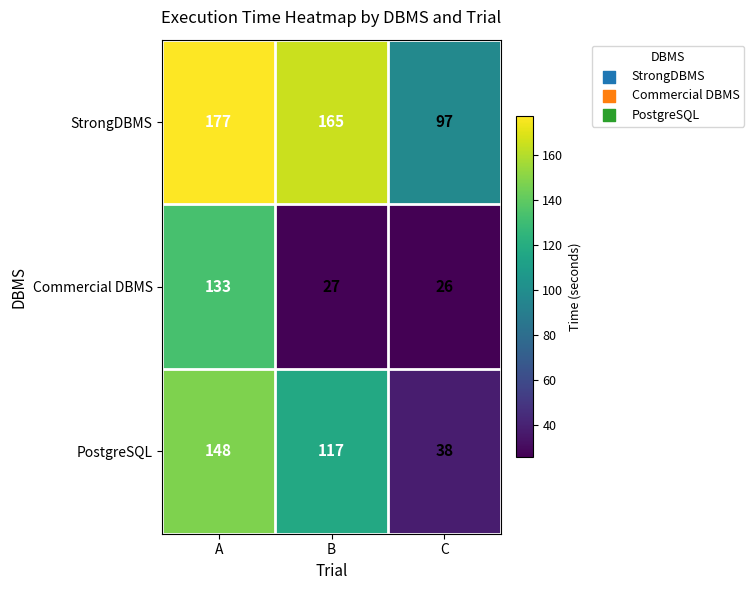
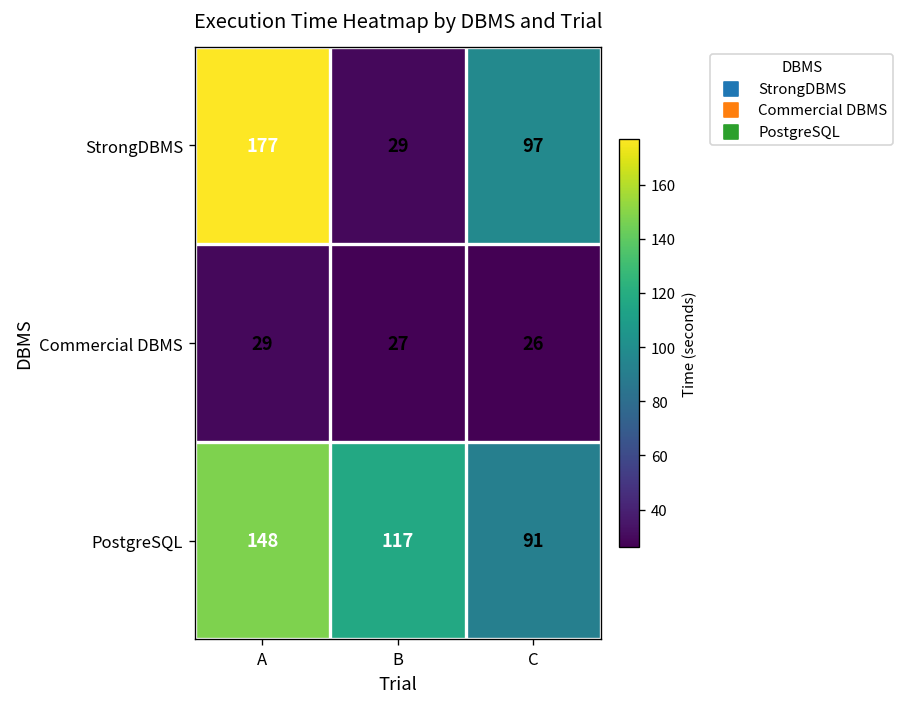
StrongDBMS, B: 165 -> 29
Commercial DBMS, A: 133 -> 29
PostgreSQL, C: 38 -> 91
